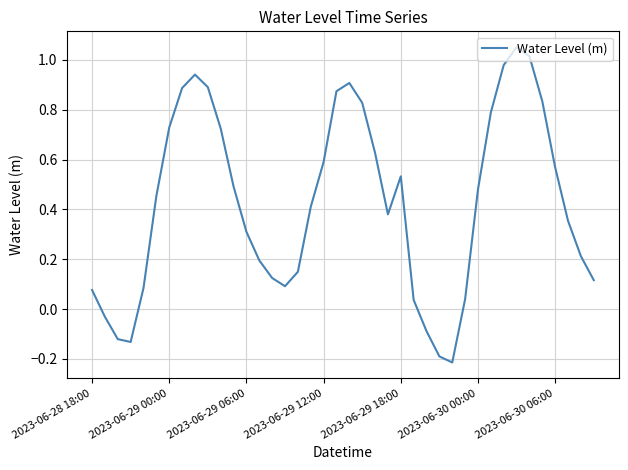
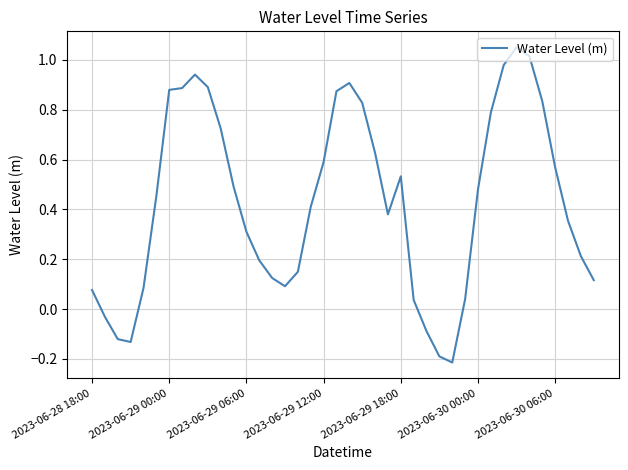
2023-06-29 00:00: 0.73 -> 0.88
